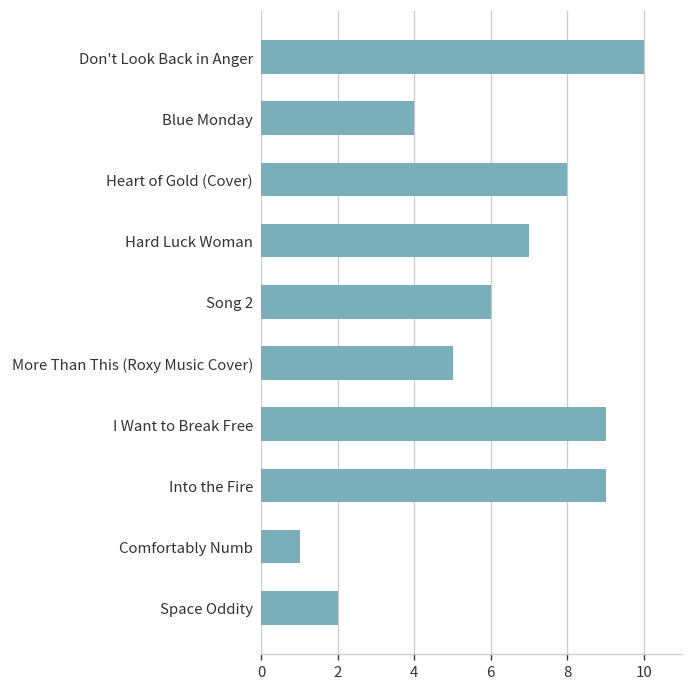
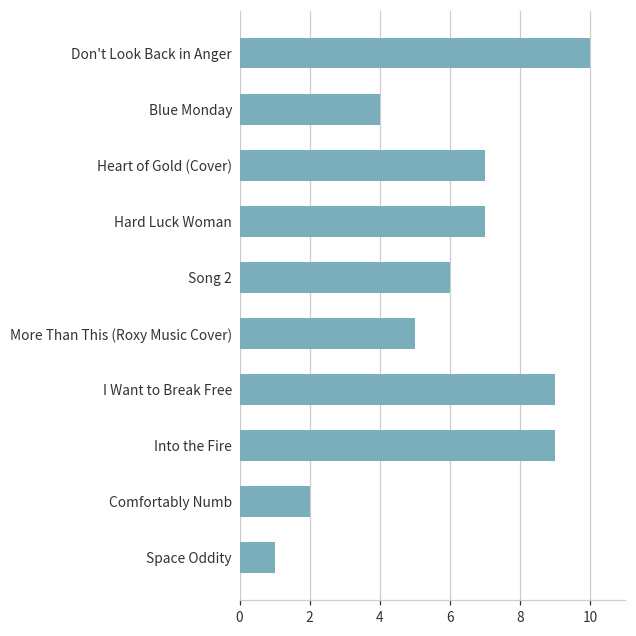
Heart of Gold (Cover): 8 -> 7
Comfortably Numb: 1 -> 2
Space Oddity: 2 -> 1
